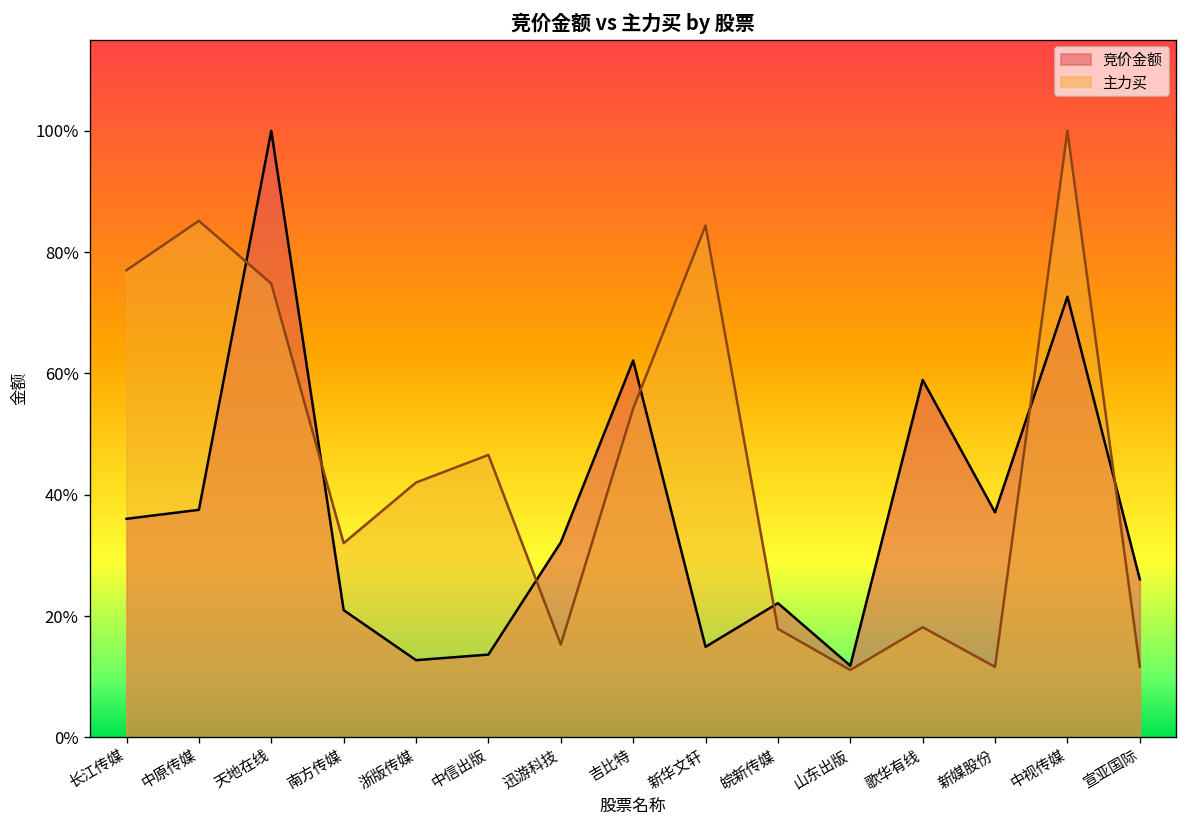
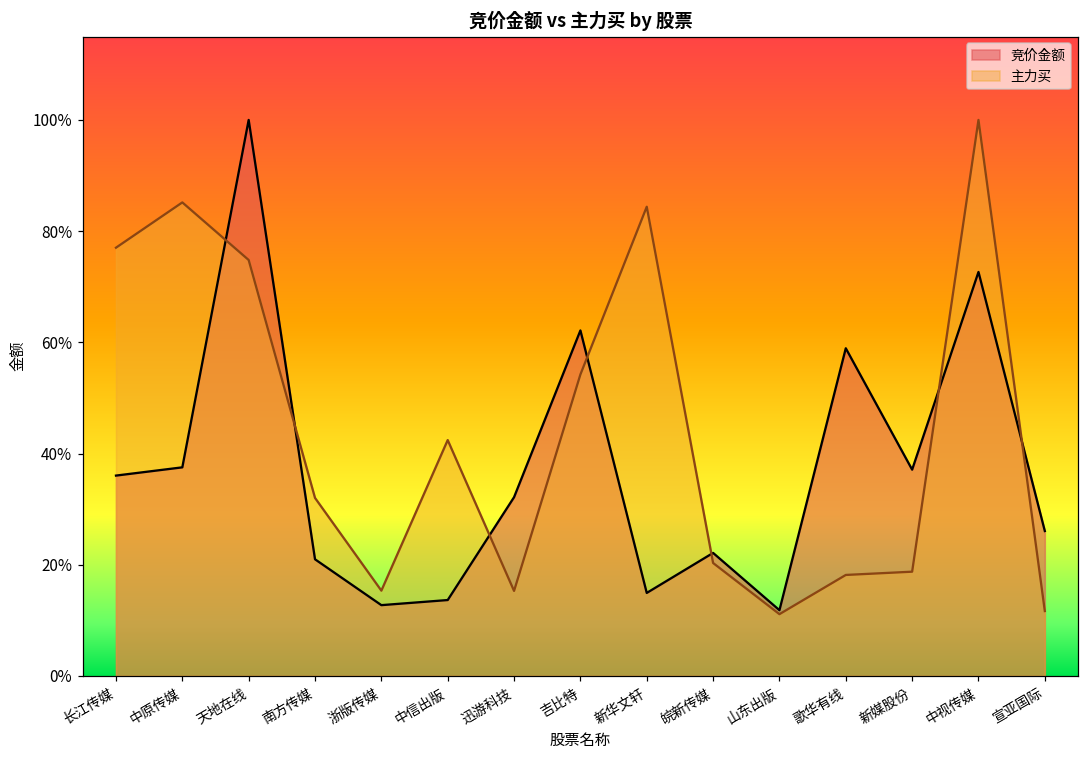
主力买, 浙版传媒: 42% -> 15%
主力买, 中信出版: 47% -> 42%
主力买, 皖新传媒: 18% -> 20%
主力买, 新媒股份: 12% -> 19%
